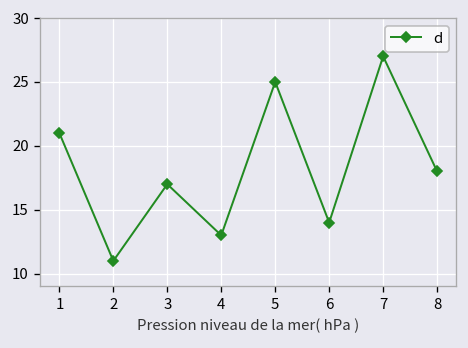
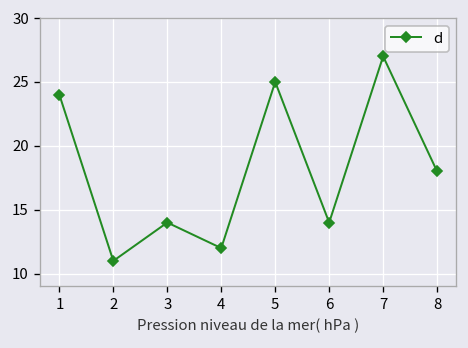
1: 21 -> 24
3: 17 -> 14
4: 13 -> 12
